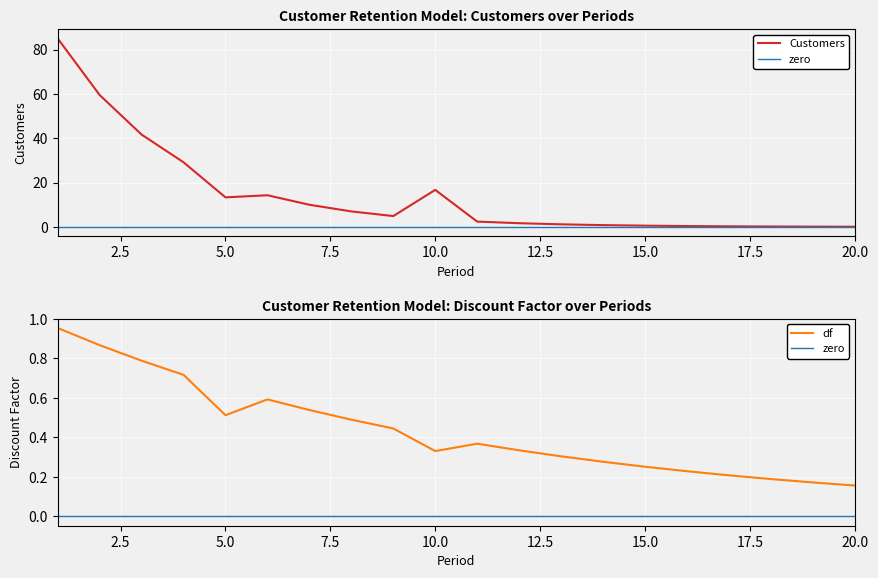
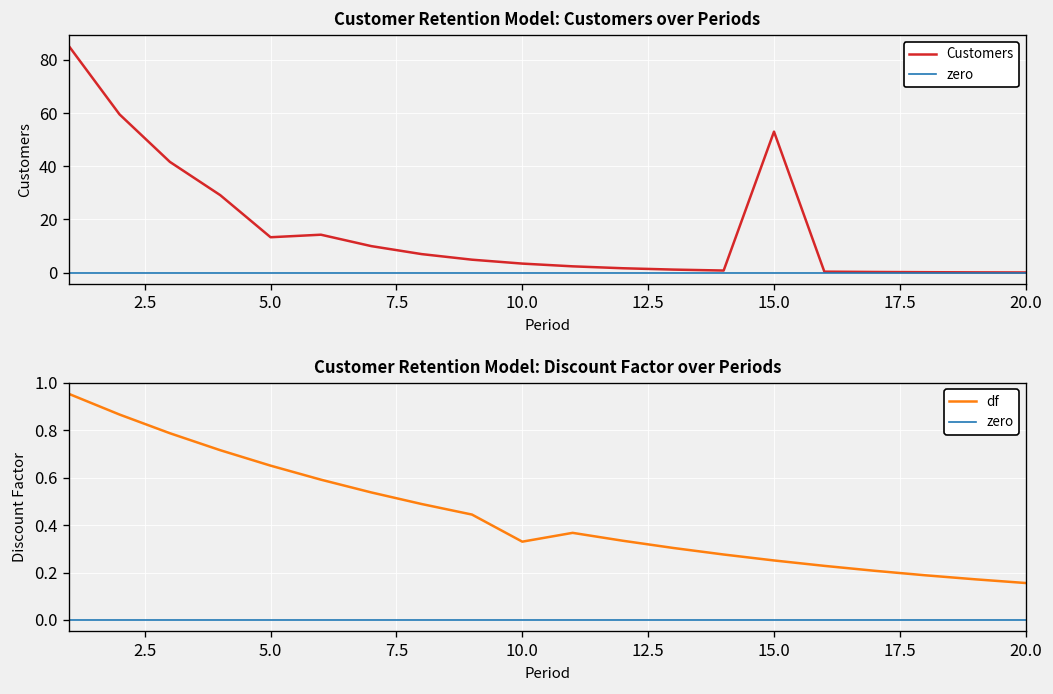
Customer Retention Model: Customers over Periods, 10.0: 17 -> 3
Customer Retention Model: Customers over Periods, 15.0: 1 -> 53
Customer Retention Model: Discount Factor over Periods, 5.0: 0.51 -> 0.65
